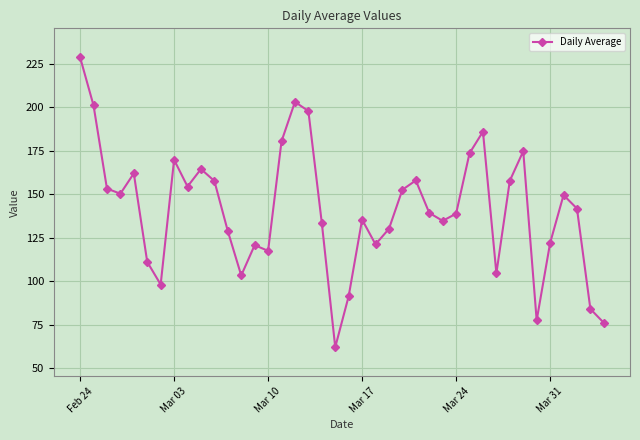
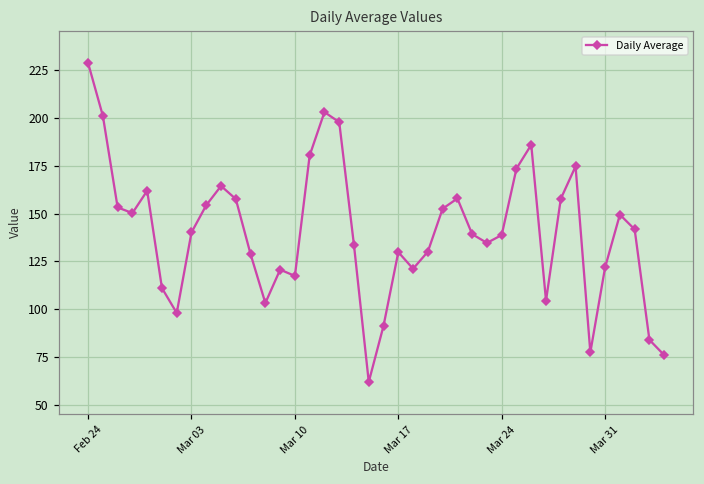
Mar 03: 170 -> 140
Mar 17: 135 -> 130
